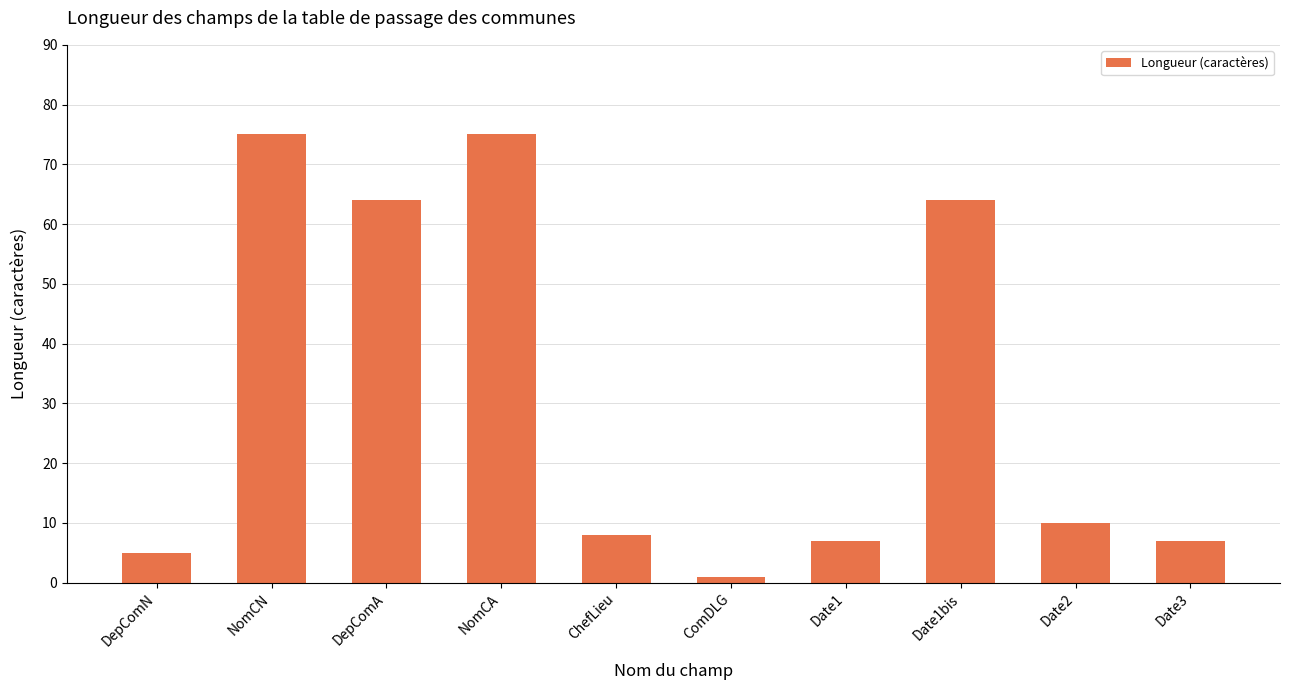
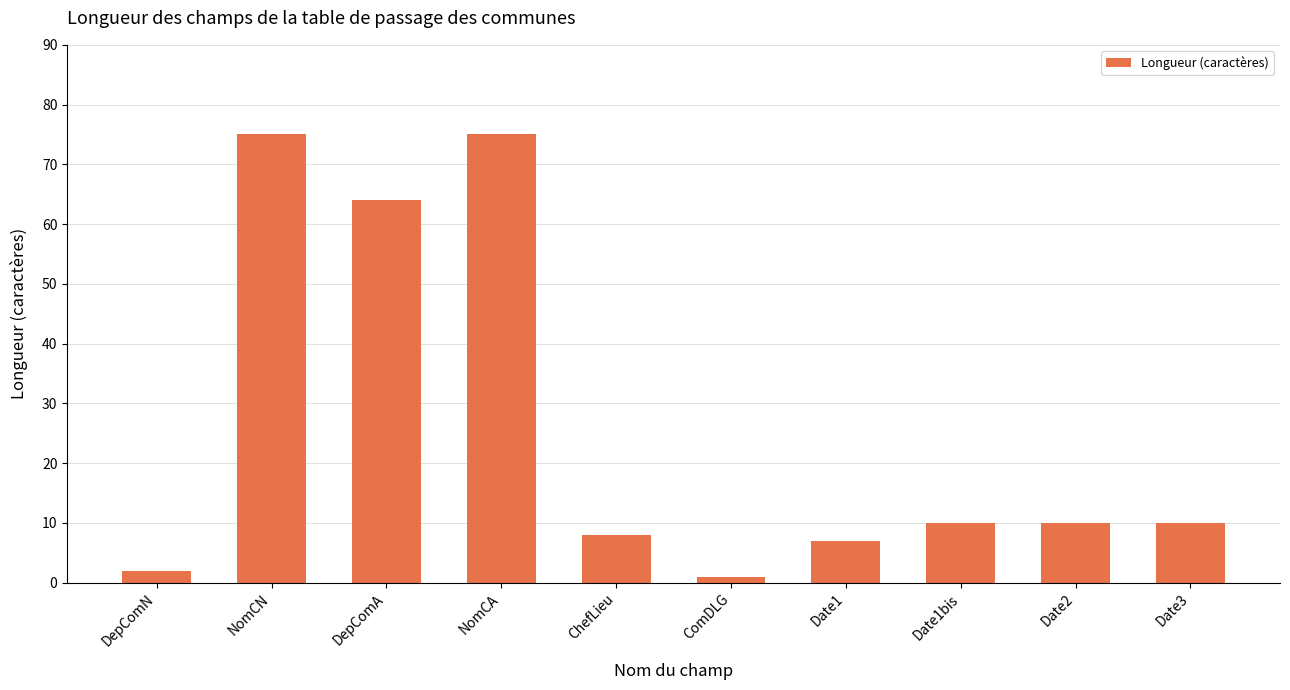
DepComN: 5 -> 2
Date1bis: 64 -> 10
Date3: 7 -> 10
